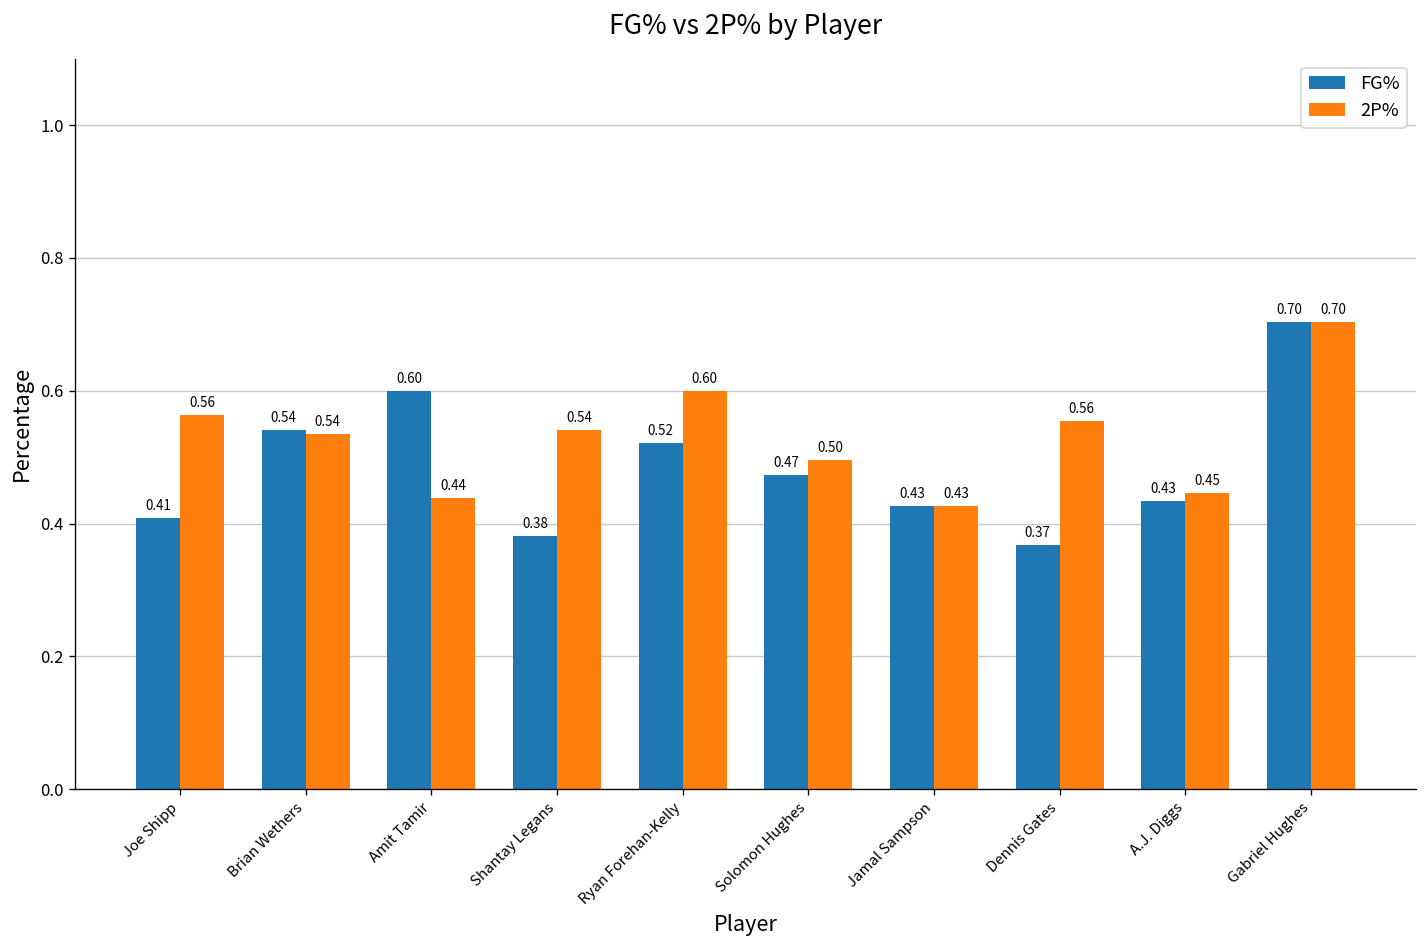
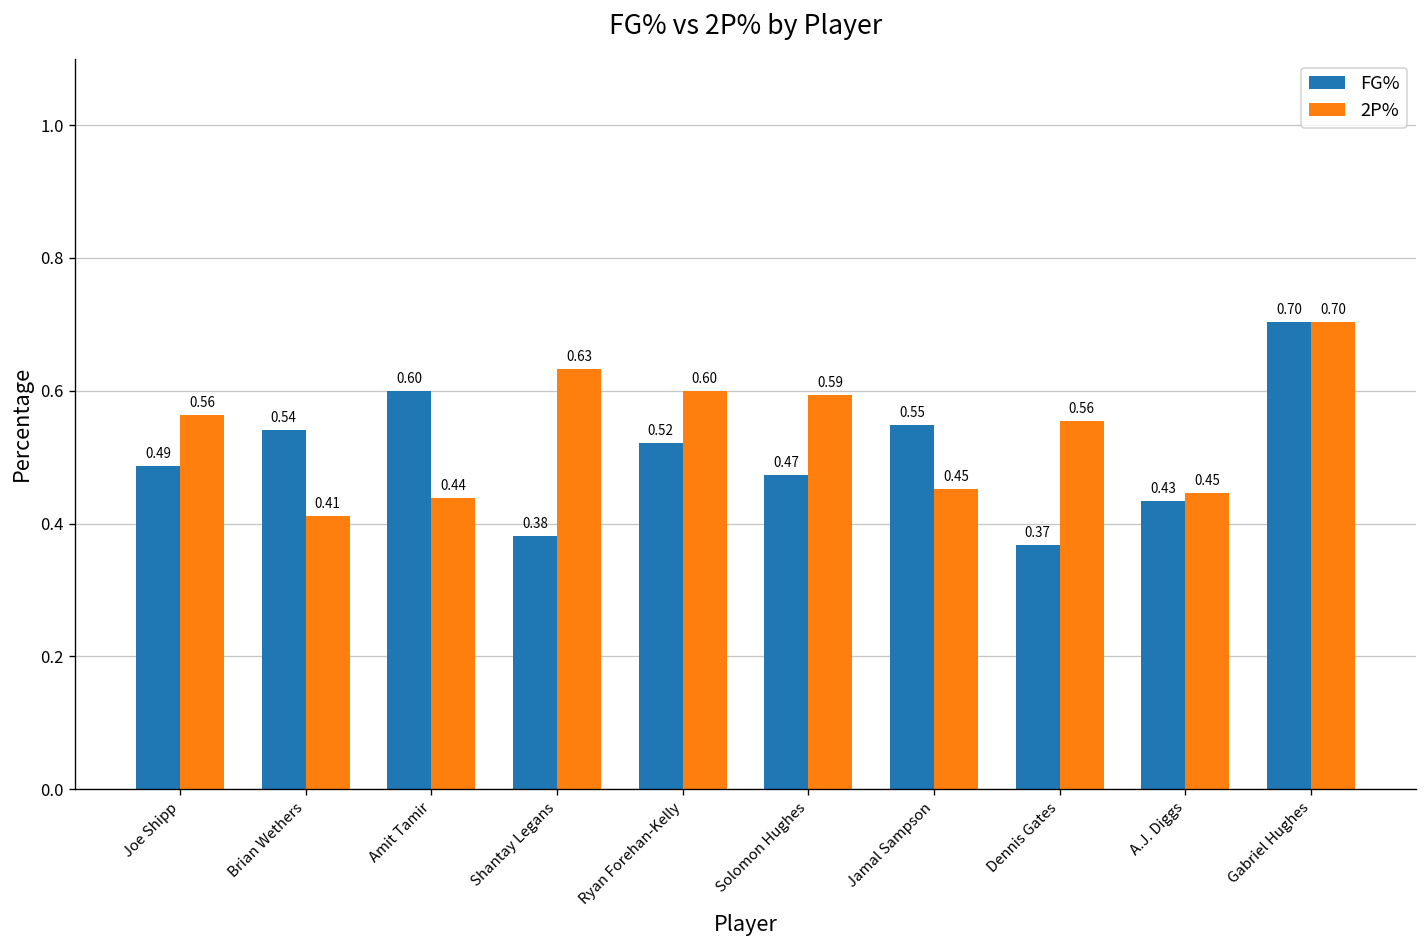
FG%, Joe Shipp: 0.41 -> 0.49
2P%, Brian Wethers: 0.54 -> 0.41
2P%, Shantay Legans: 0.54 -> 0.63
2P%, Solomon Hughes: 0.50 -> 0.59
FG%, Jamal Sampson: 0.43 -> 0.55
2P%, Jamal Sampson: 0.43 -> 0.45
